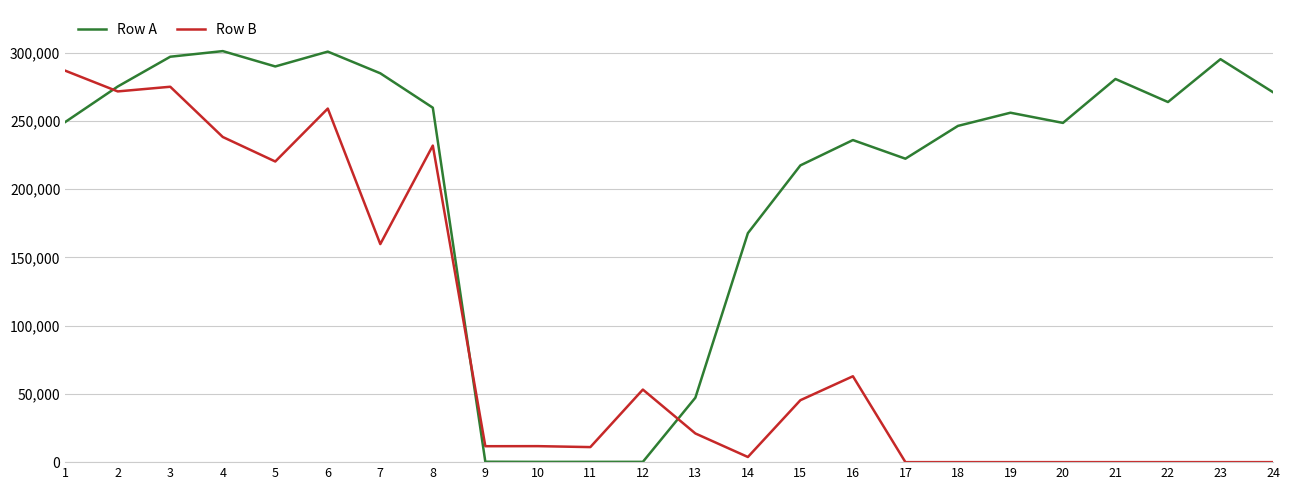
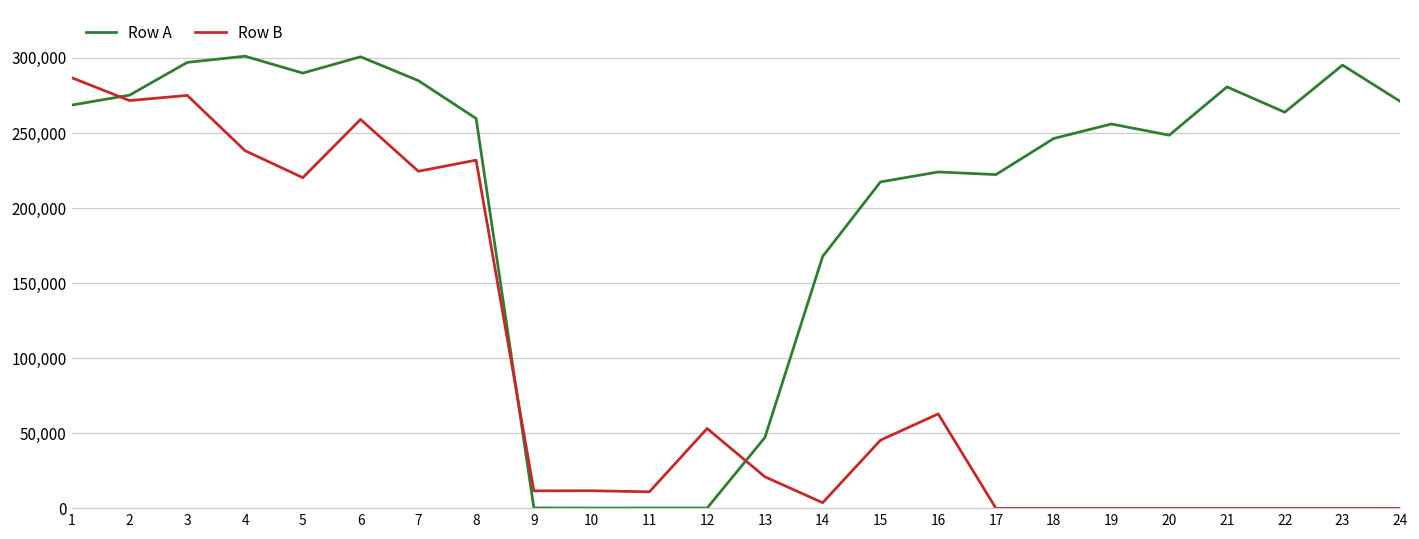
Row A, 1: 249,000 -> 269,000
Row B, 7: 160,000 -> 225,000
Row A, 16: 236,000 -> 224,000
